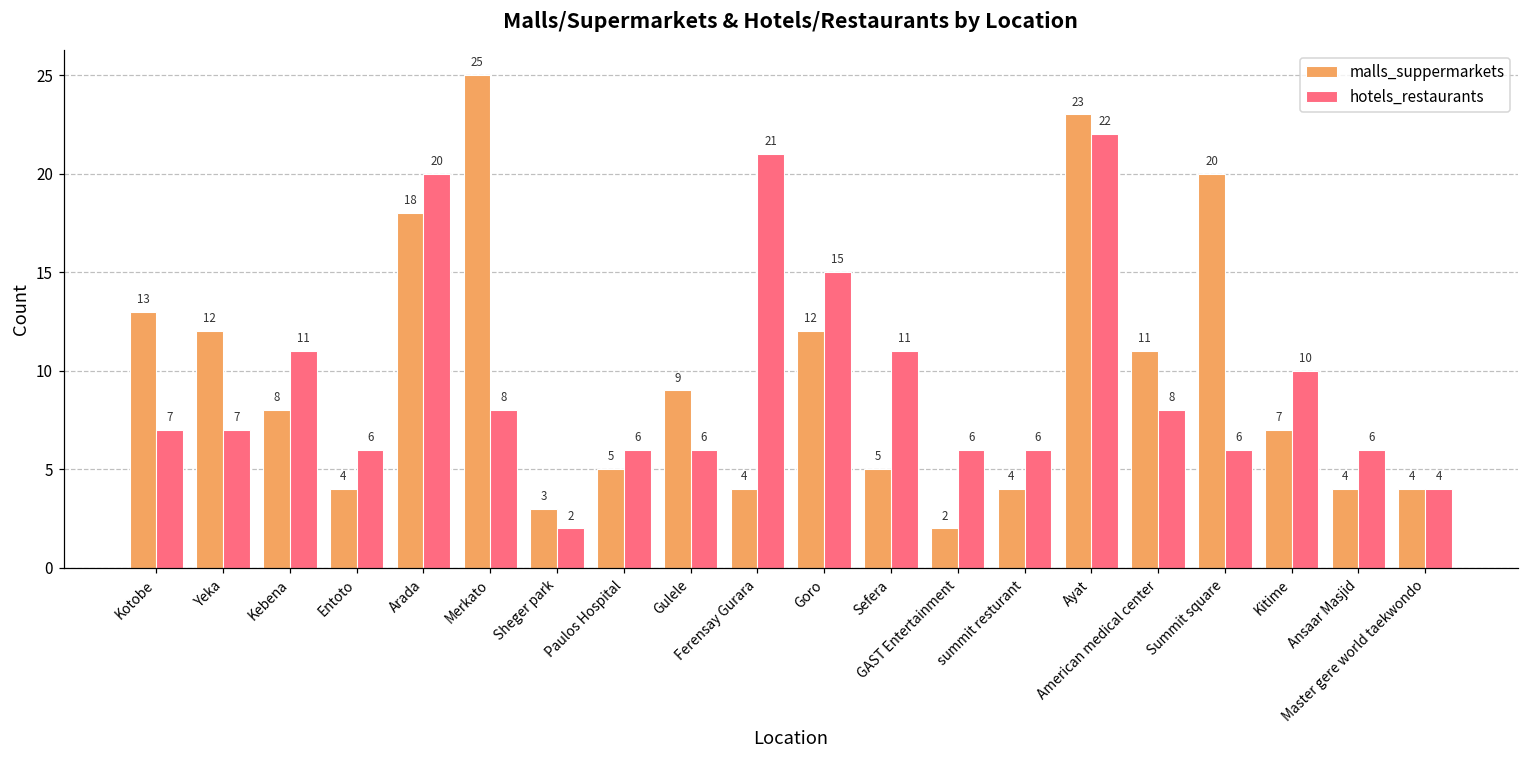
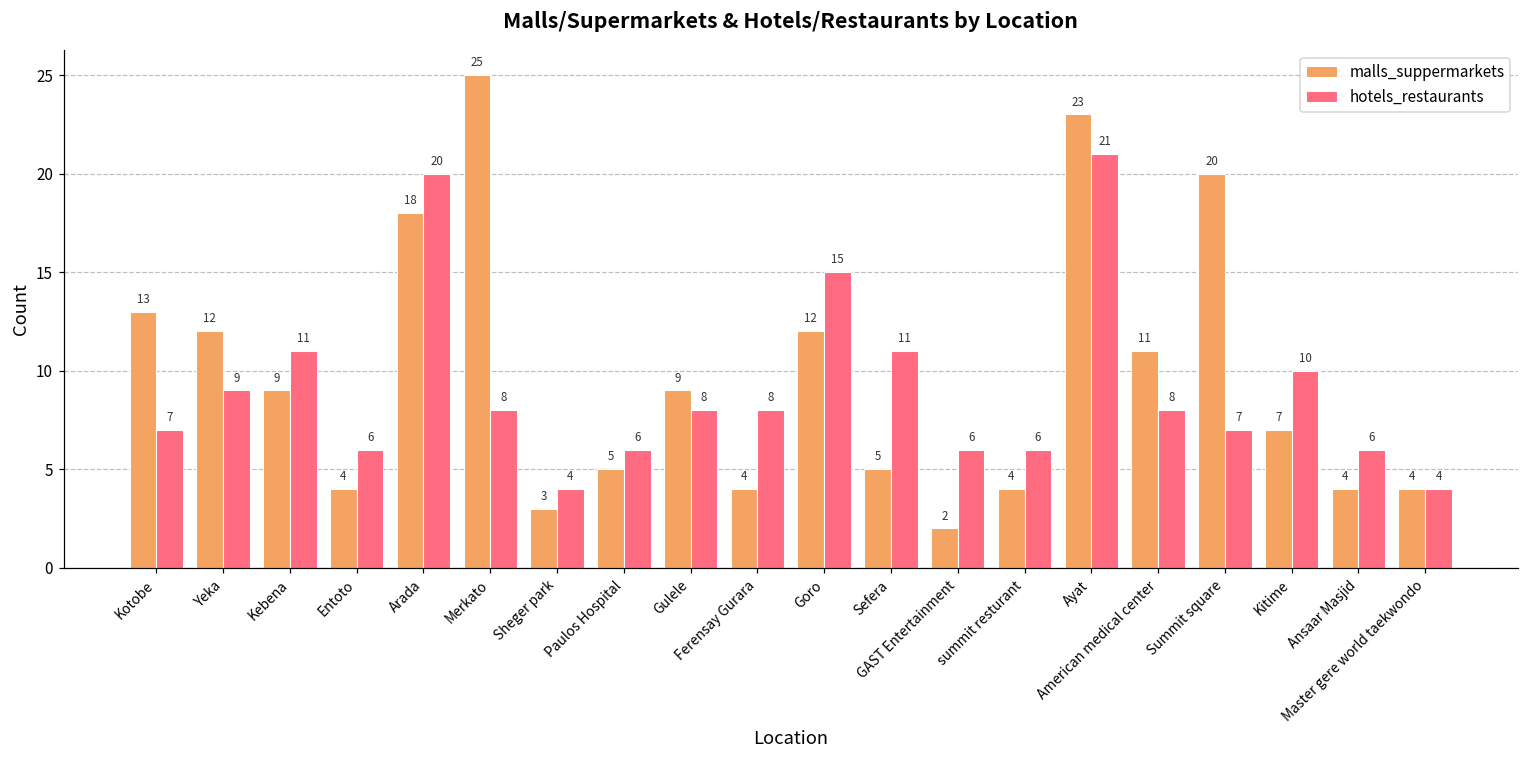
hotels_restaurants, Yeka: 7 -> 9
malls_suppermarkets, Kebena: 8 -> 9
hotels_restaurants, Sheger park: 2 -> 4
hotels_restaurants, Gulele: 6 -> 8
hotels_restaurants, Ferensay Gurara: 21 -> 8
hotels_restaurants, Ayat: 22 -> 21
hotels_restaurants, Summit square: 6 -> 7
